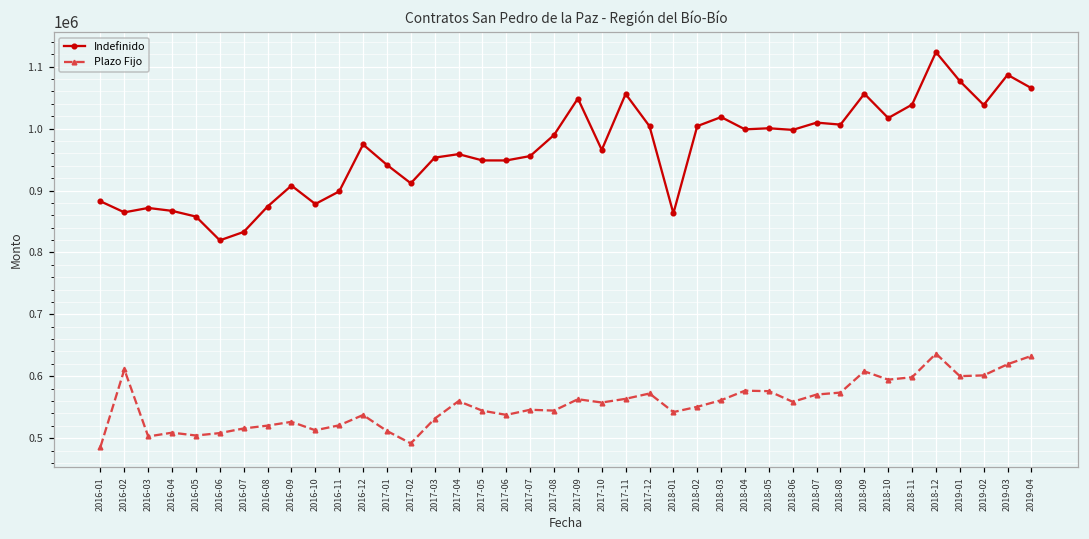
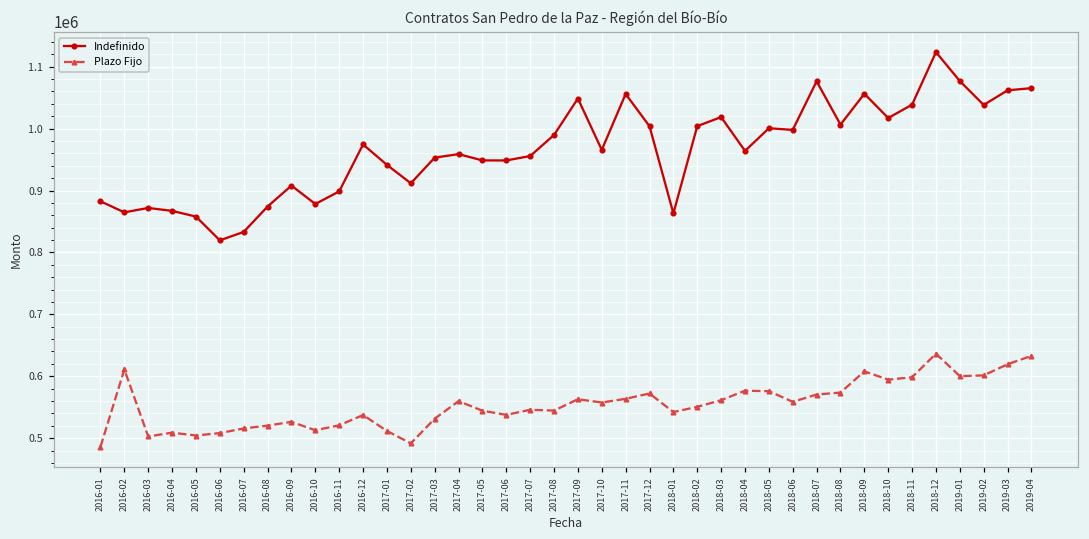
Indefinido, 2018-04: 1000000 -> 960000
Indefinido, 2018-07: 1010000 -> 1080000
Indefinido, 2019-03: 1090000 -> 1060000
